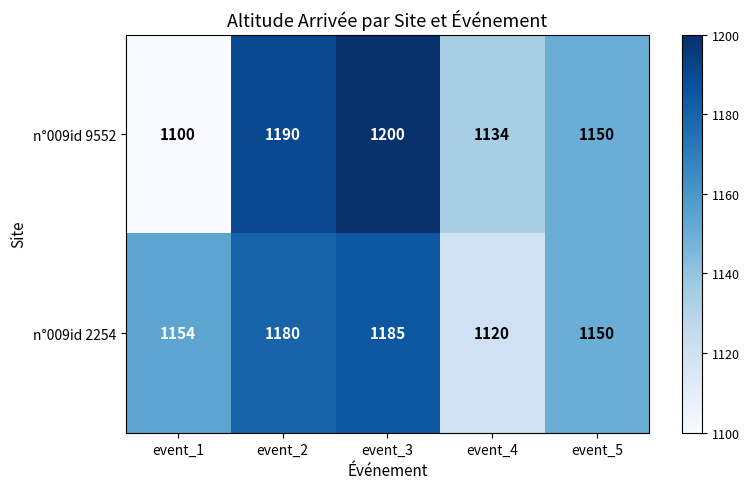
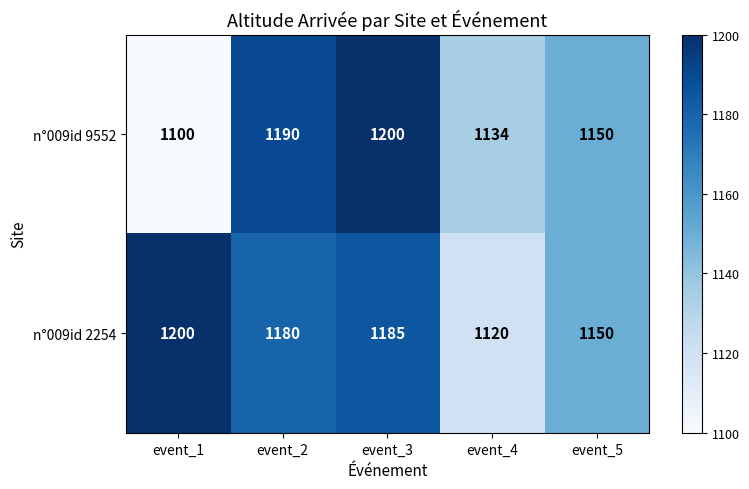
n°009id 2254, event_1: 1154 -> 1200
